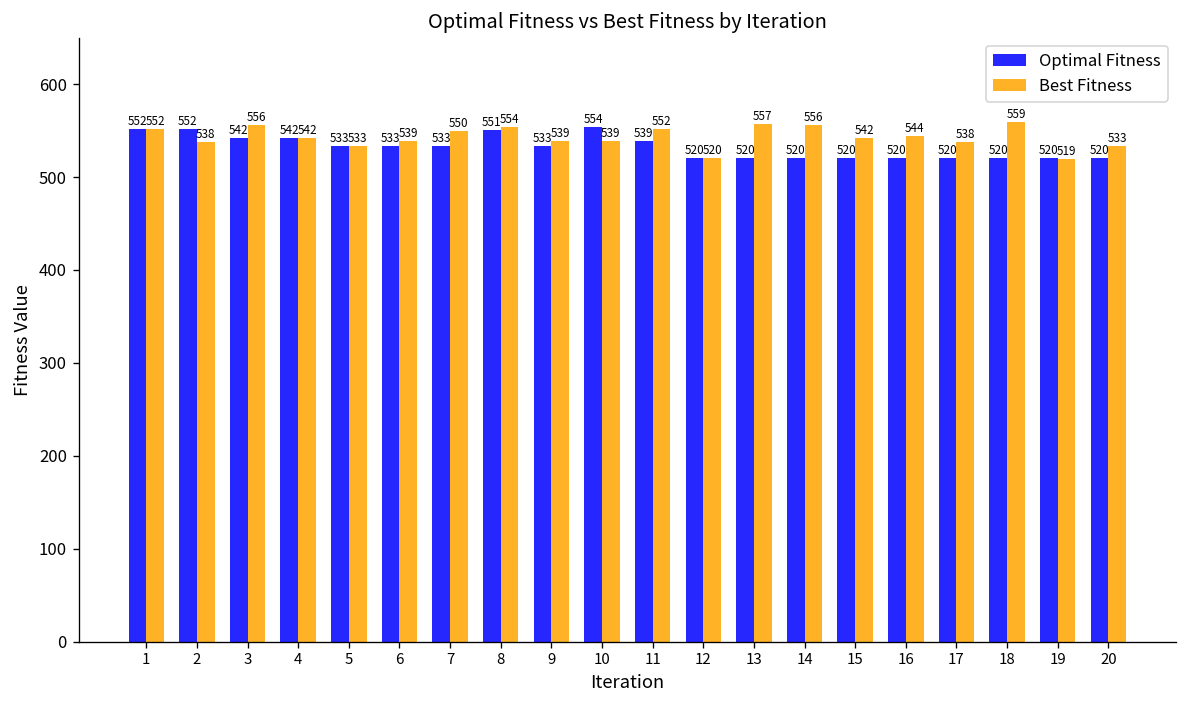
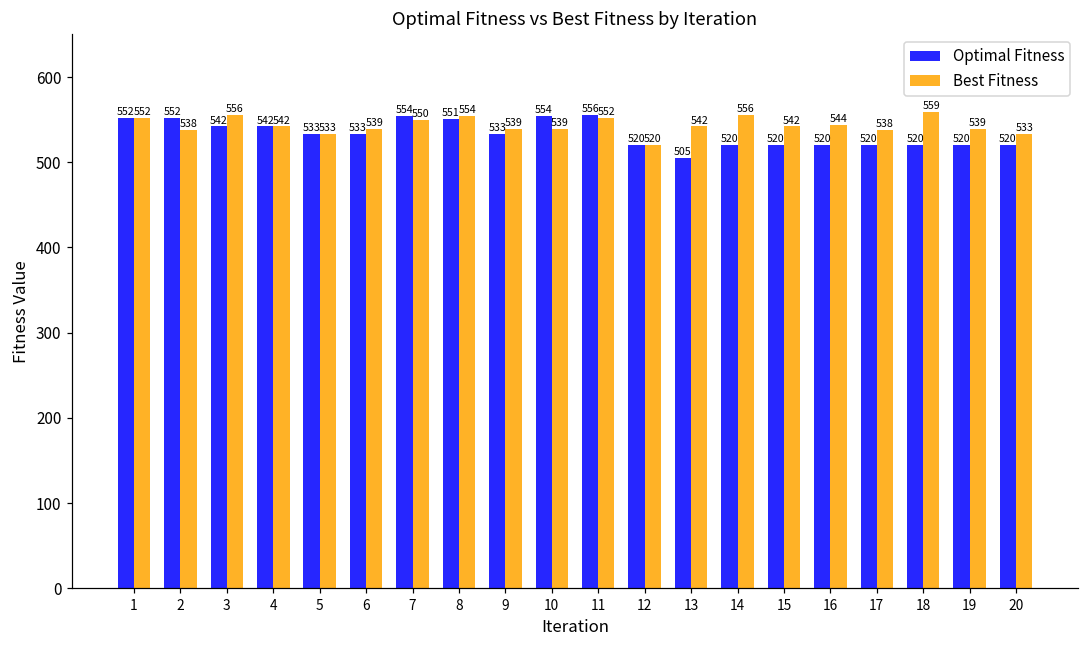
Optimal Fitness, 7: 533 -> 554
Optimal Fitness, 11: 539 -> 556
Optimal Fitness, 13: 520 -> 505
Best Fitness, 13: 557 -> 542
Best Fitness, 19: 519 -> 539
